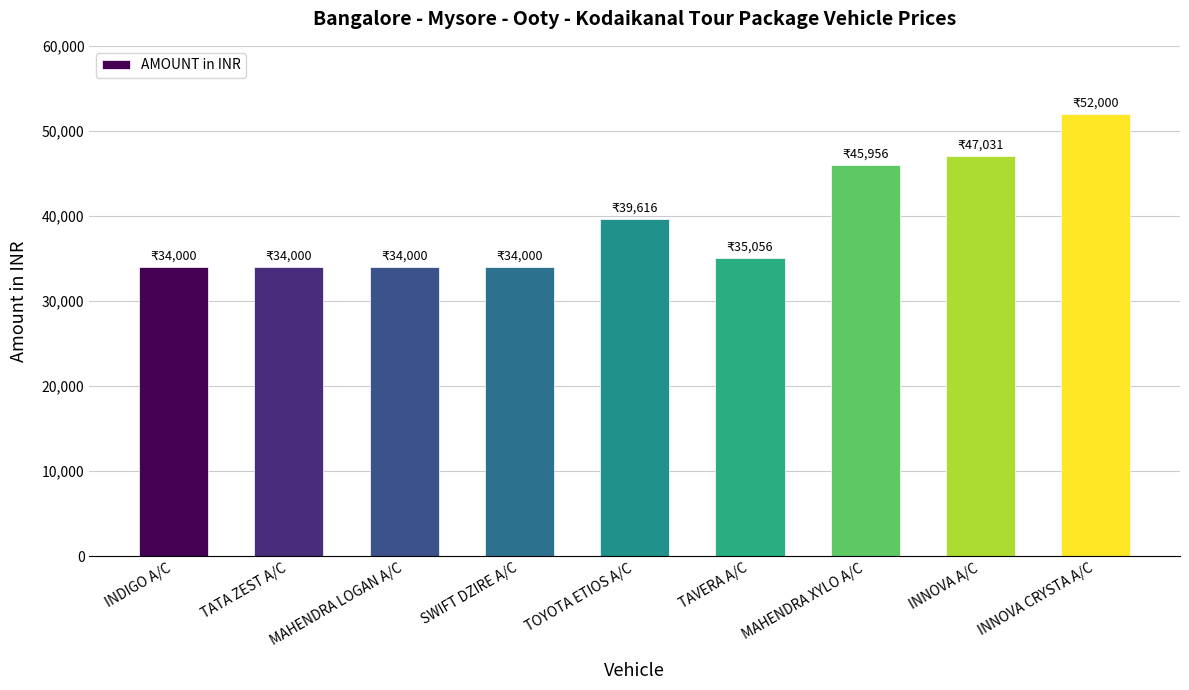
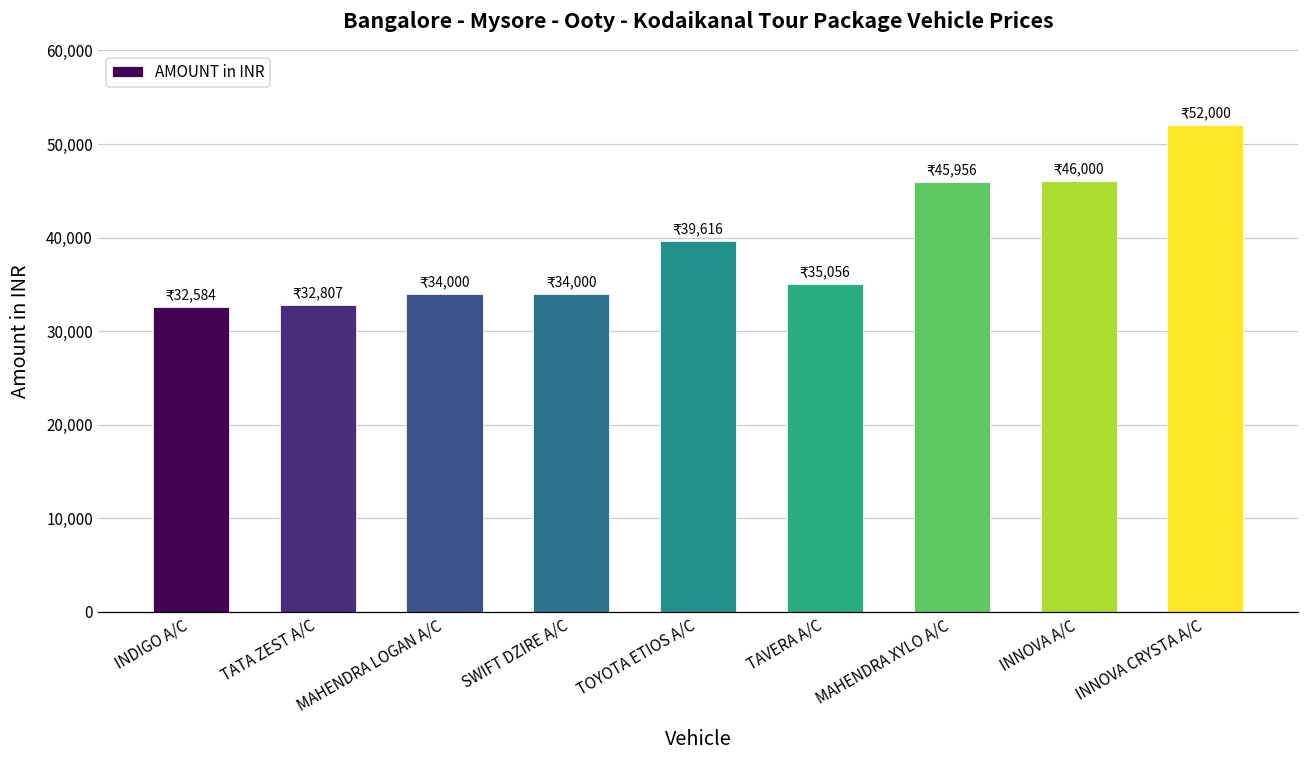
INDIGO A/C: 34,000 -> 32,584
TATA ZEST A/C: 34,000 -> 32,807
INNOVA A/C: 47,031 -> 46,000
